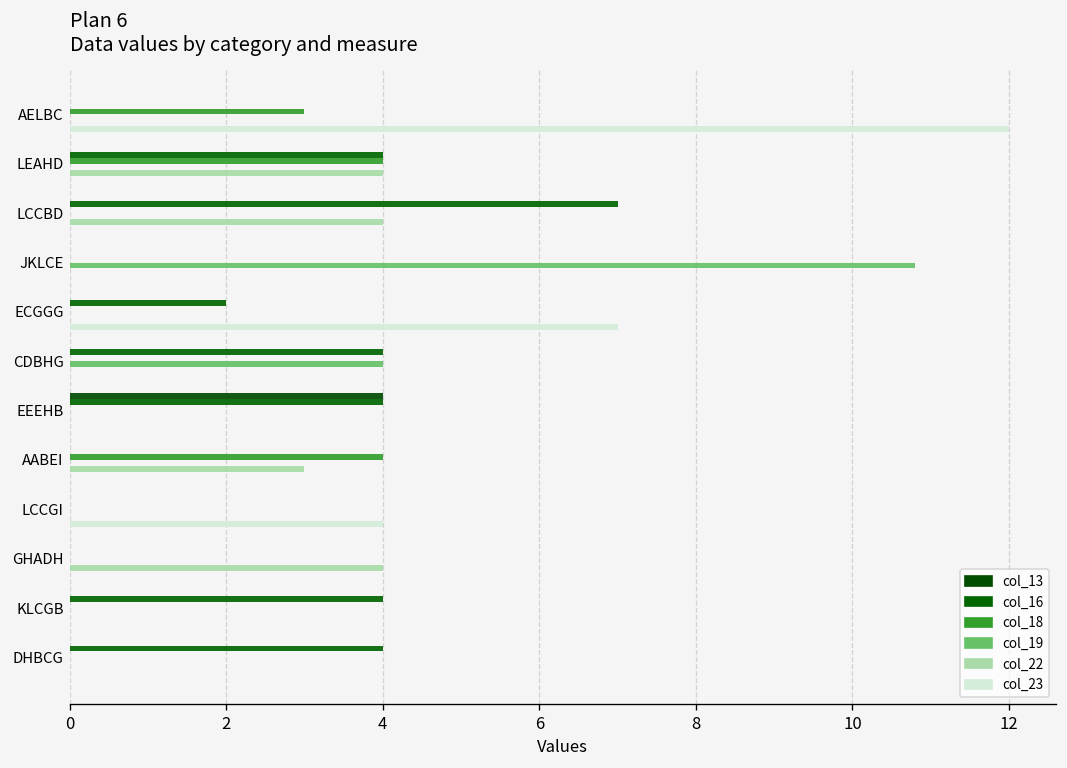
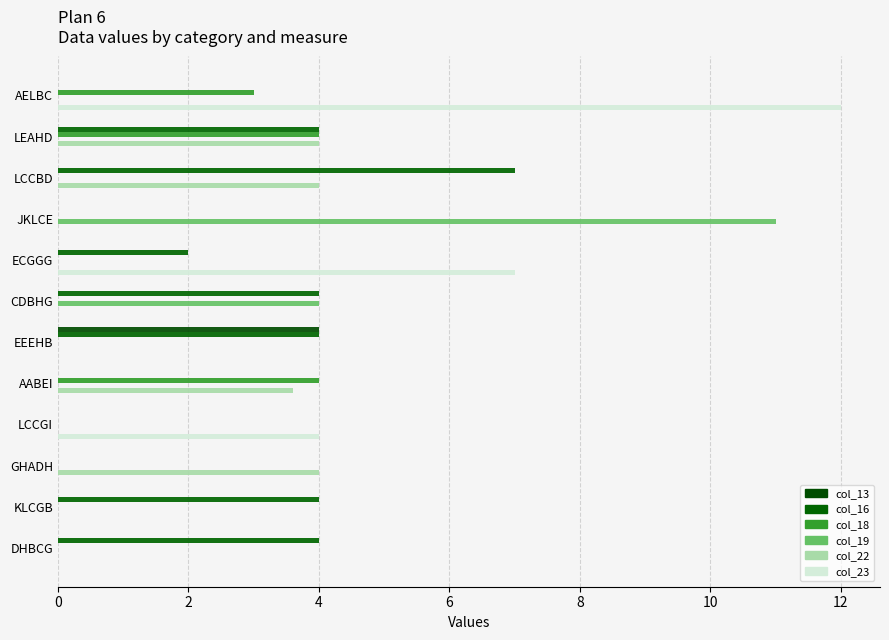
col_19, JKLCE: 10.8 -> 11.0
col_22, AABEI: 3.0 -> 3.6
